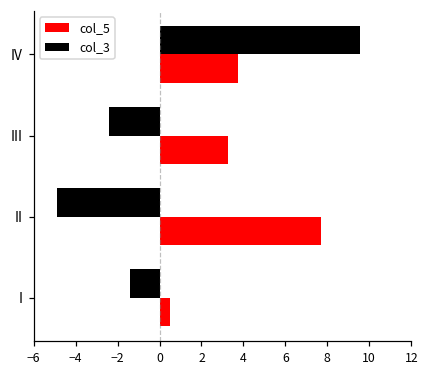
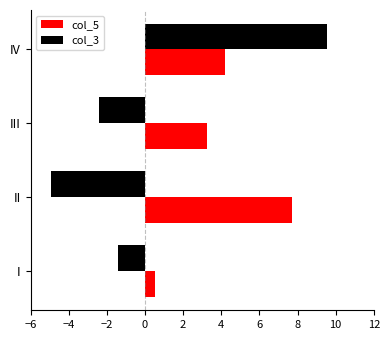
col_5, IV: 3.7 -> 4.2
